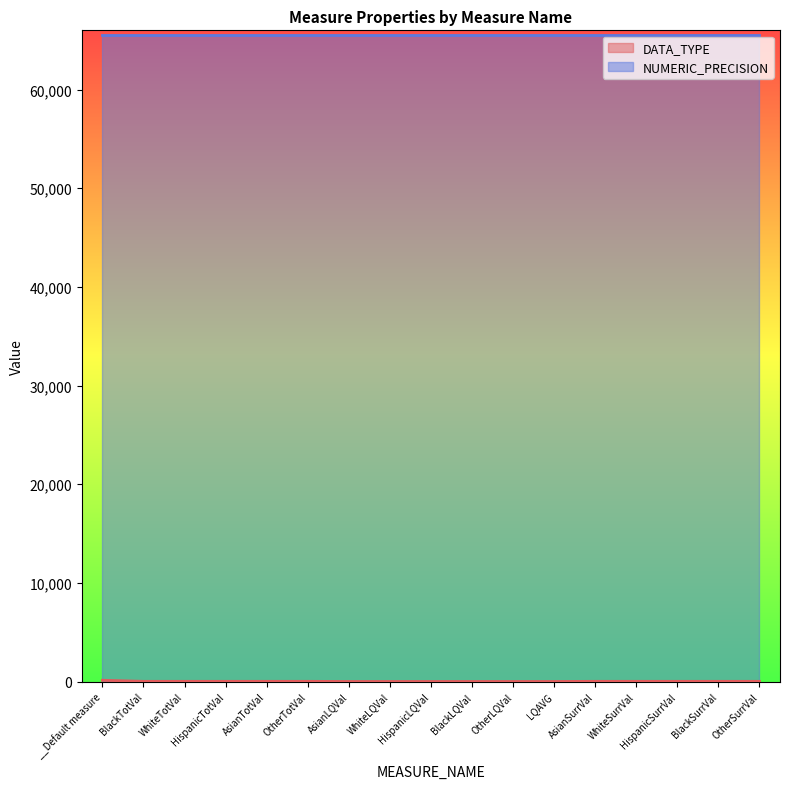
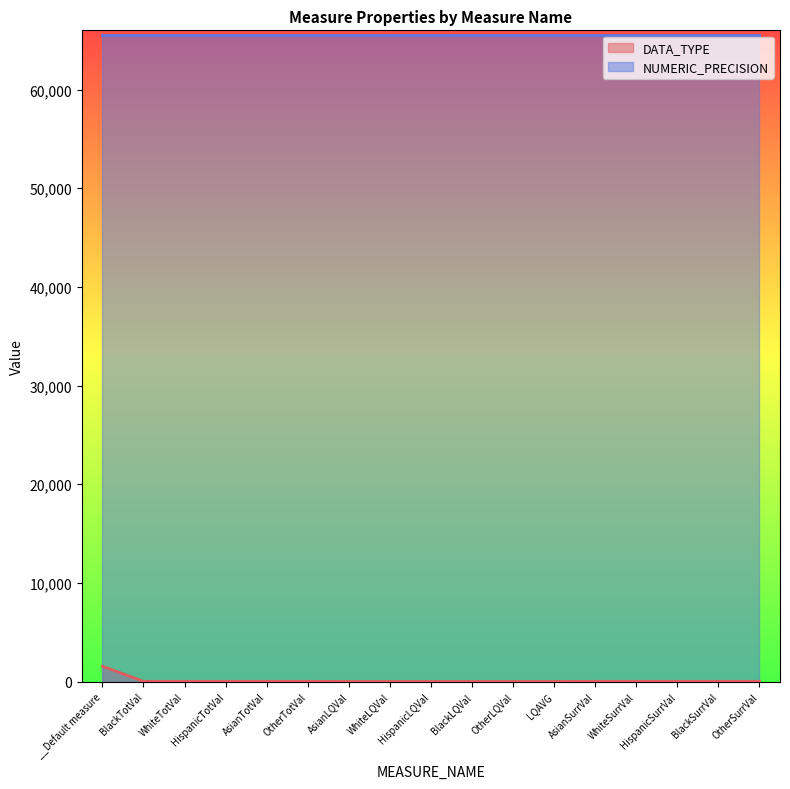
DATA_TYPE, __Default measure: 0 -> 2,000
